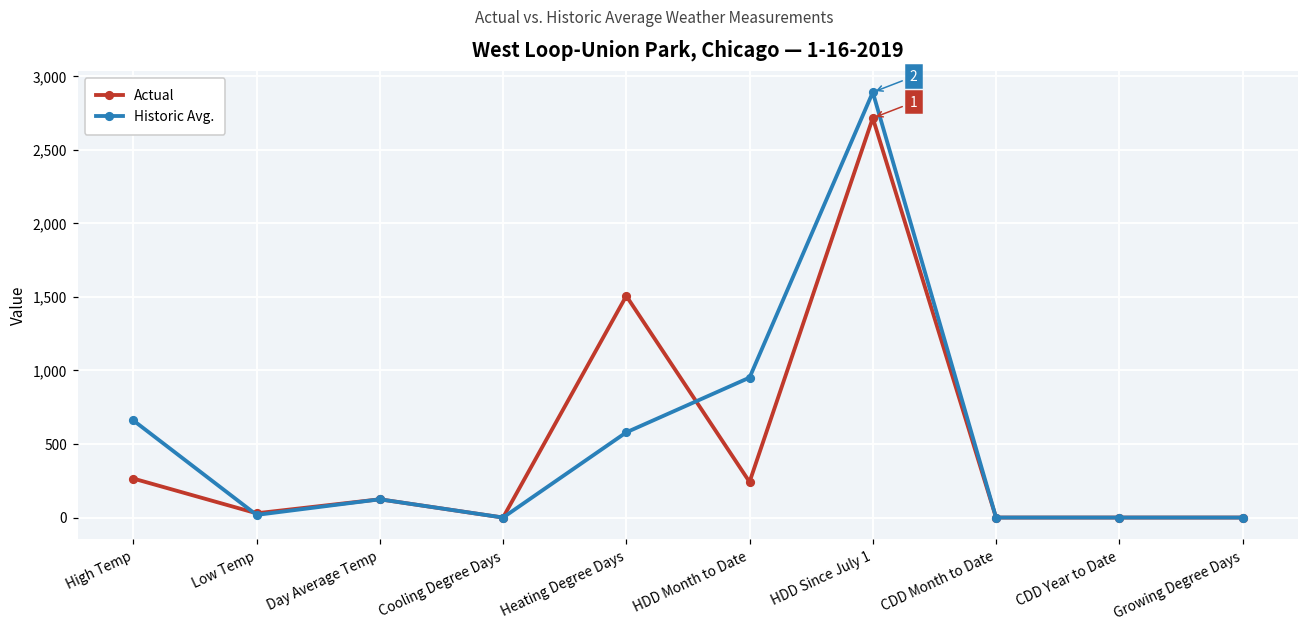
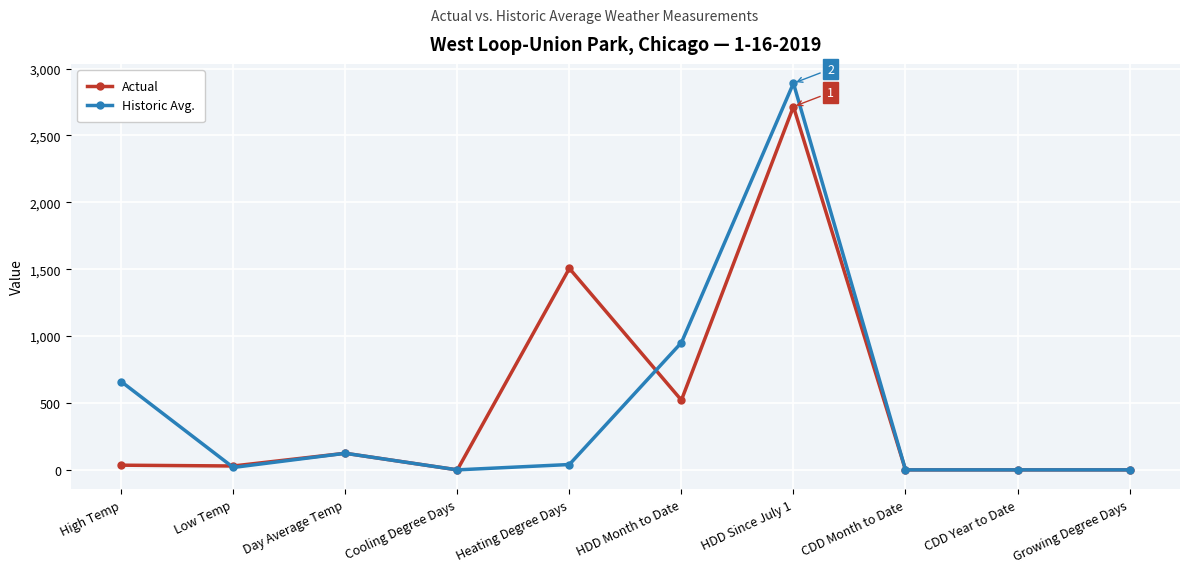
Actual, High Temp: 270 -> 40
Historic Avg., Heating Degree Days: 580 -> 40
Actual, HDD Month to Date: 240 -> 520
